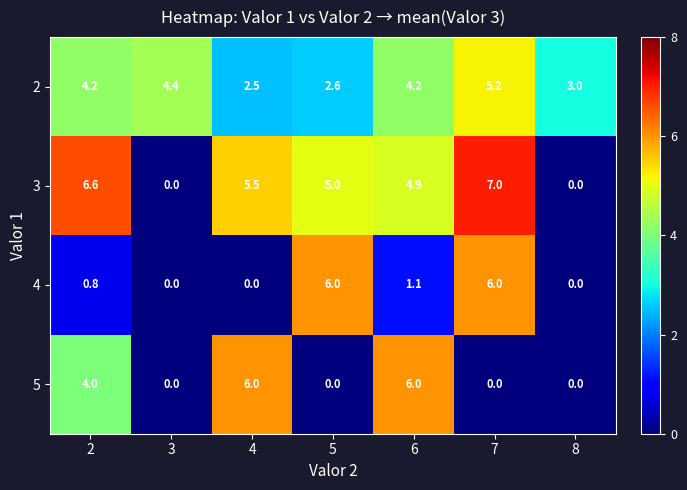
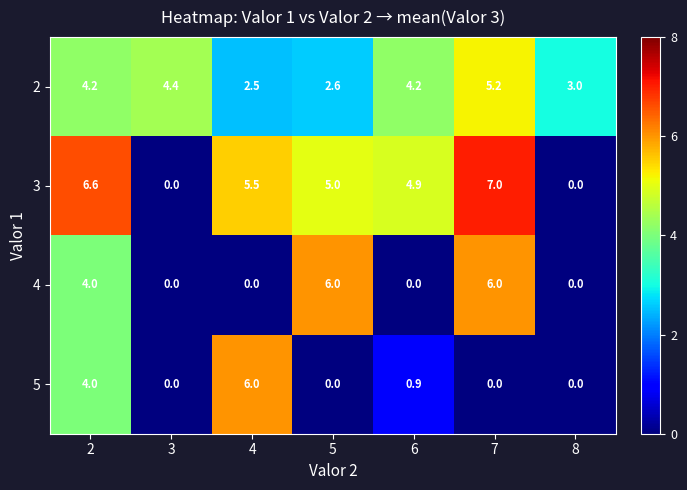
4, 2: 0.8 -> 4.0
4, 6: 1.1 -> 0.0
5, 6: 6.0 -> 0.9
